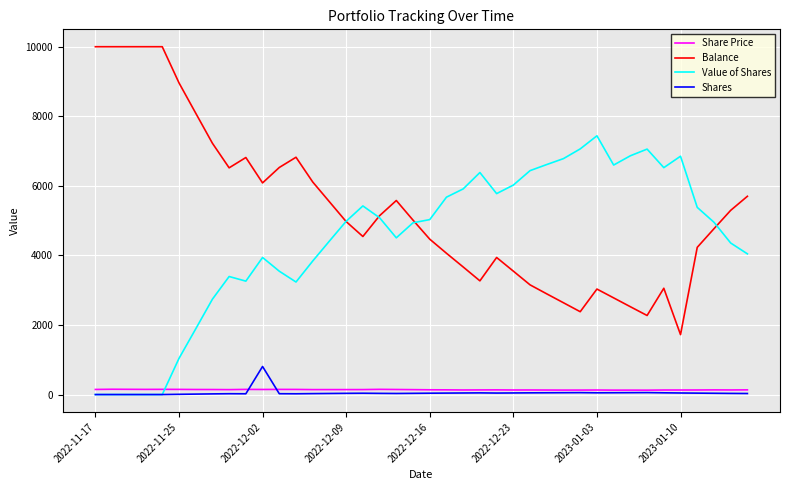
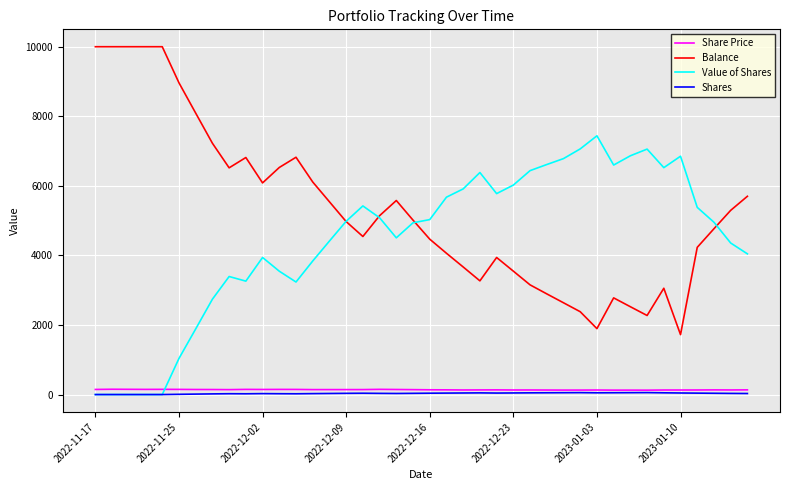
Shares, 2022-12-02: 800 -> 0
Balance, 2023-01-03: 3000 -> 1900
